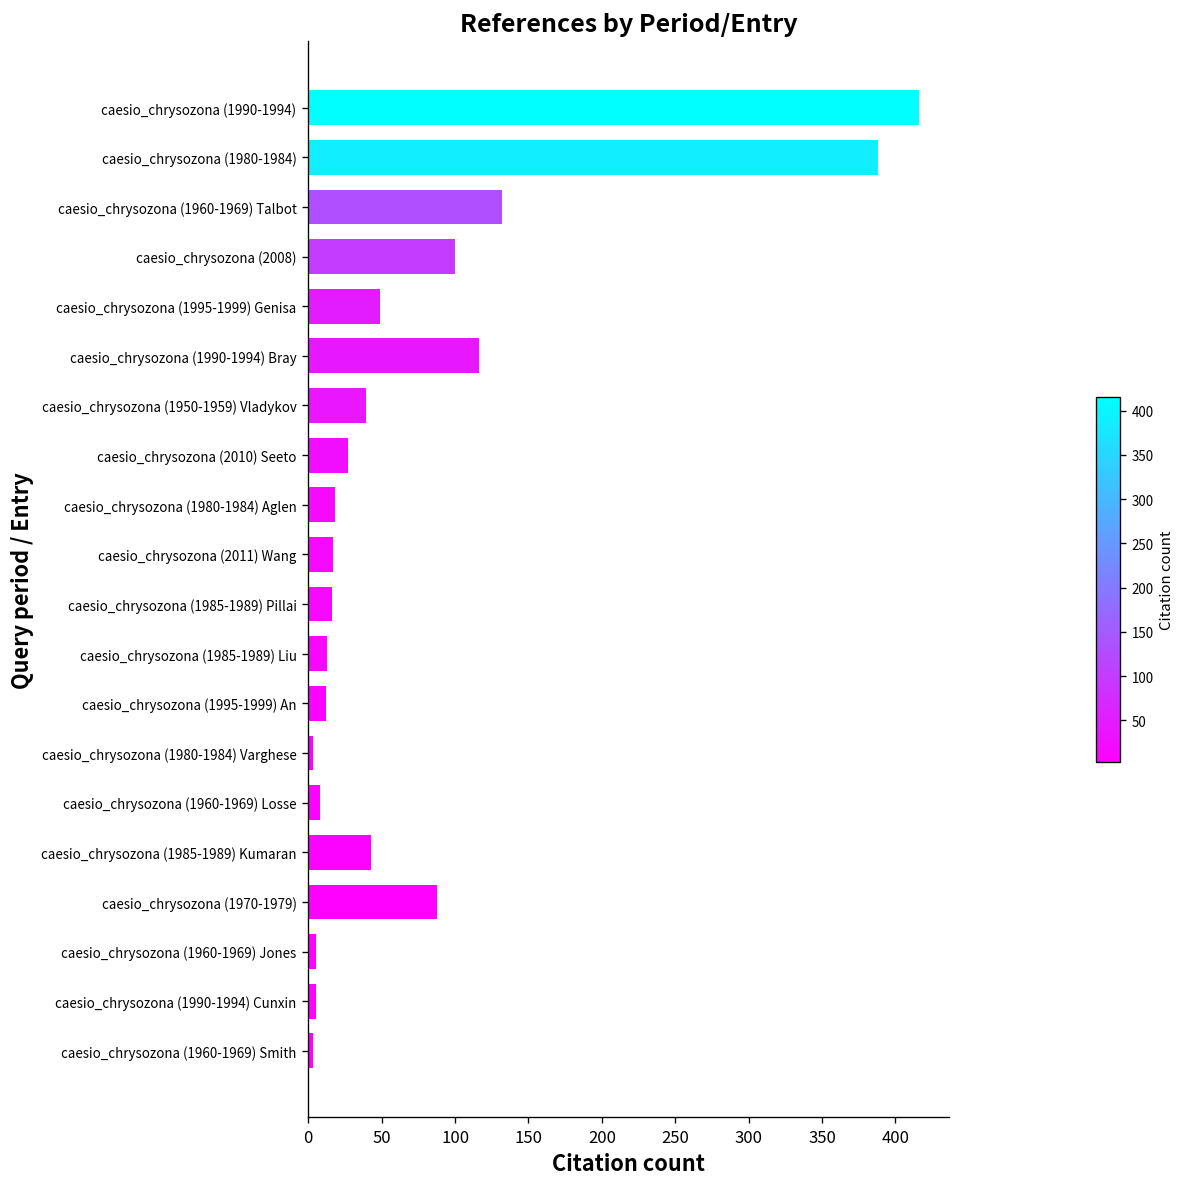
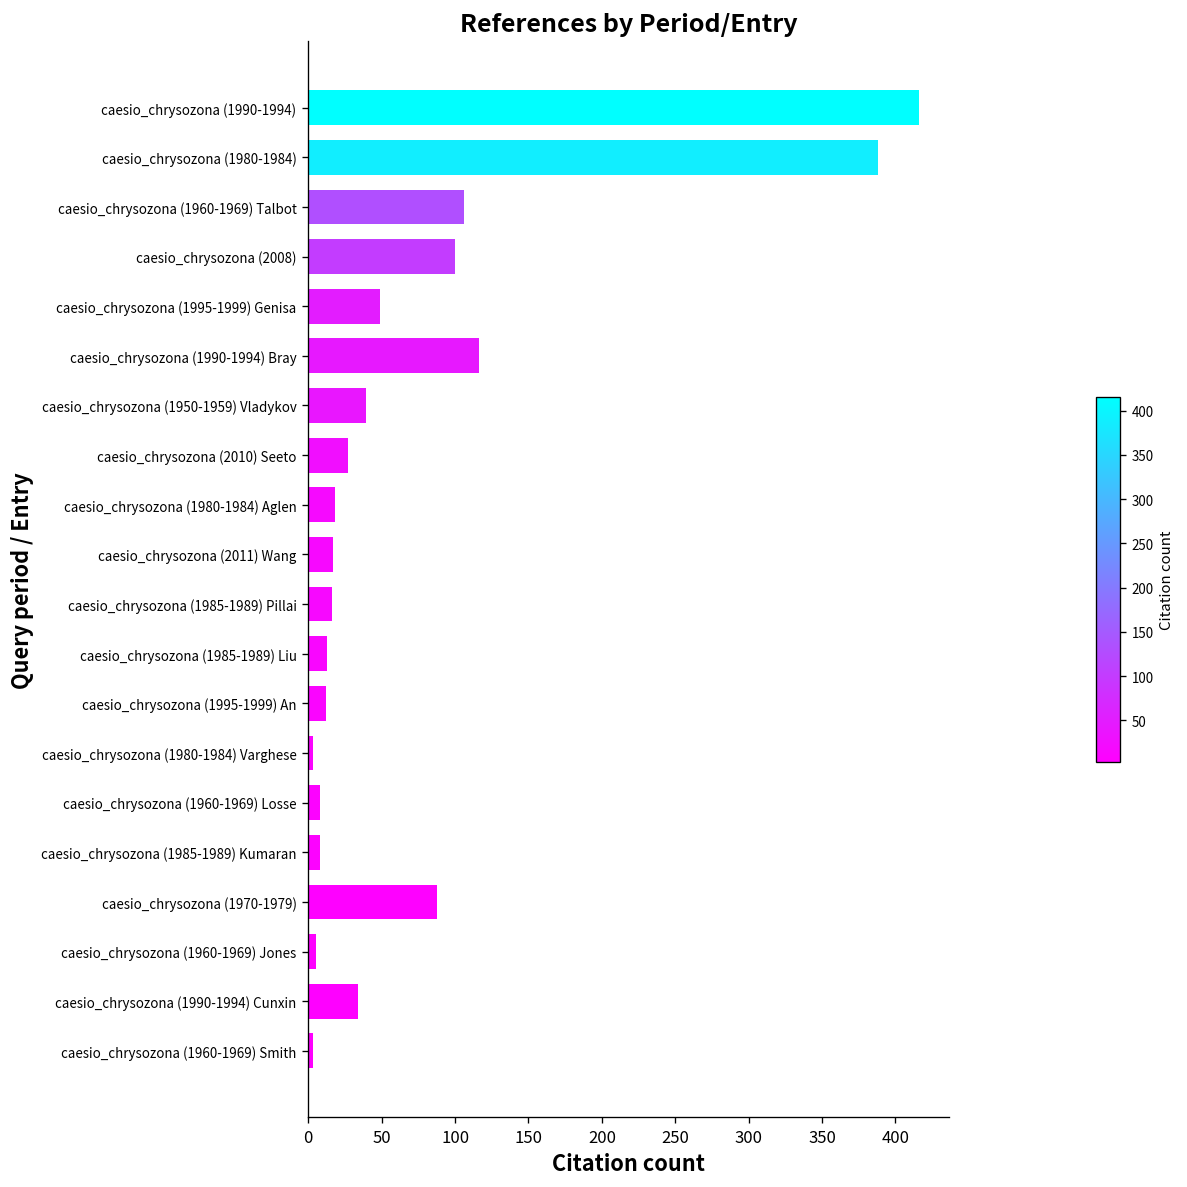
caesio_chrysozona (1960-1969) Talbot: 132 -> 106
caesio_chrysozona (1985-1989) Kumaran: 43 -> 8
caesio_chrysozona (1990-1994) Cunxin: 5 -> 34
